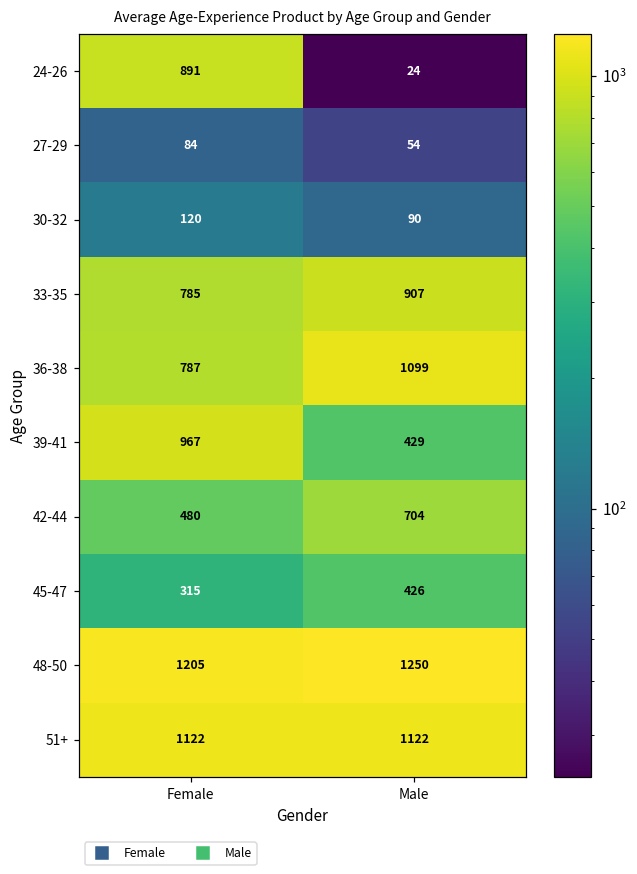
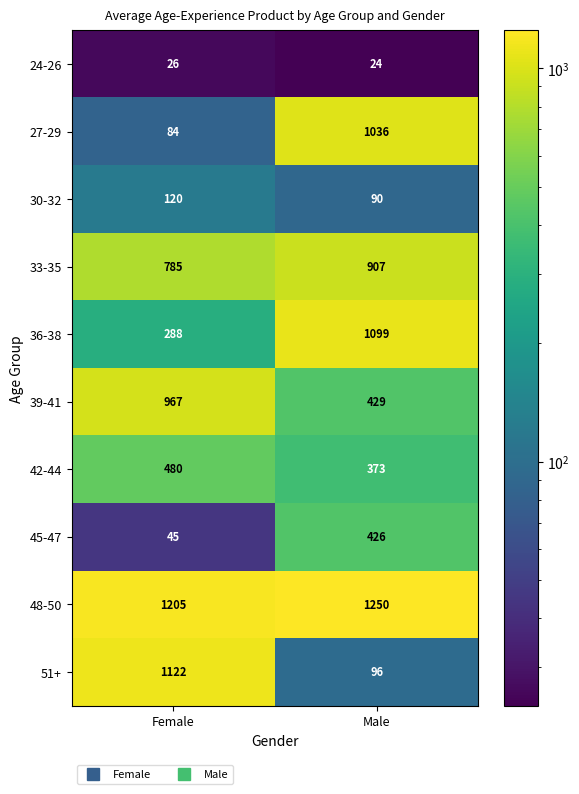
24-26, Female: 891 -> 26
27-29, Male: 54 -> 1036
36-38, Female: 787 -> 288
42-44, Male: 704 -> 373
45-47, Female: 315 -> 45
51+, Male: 1122 -> 96
